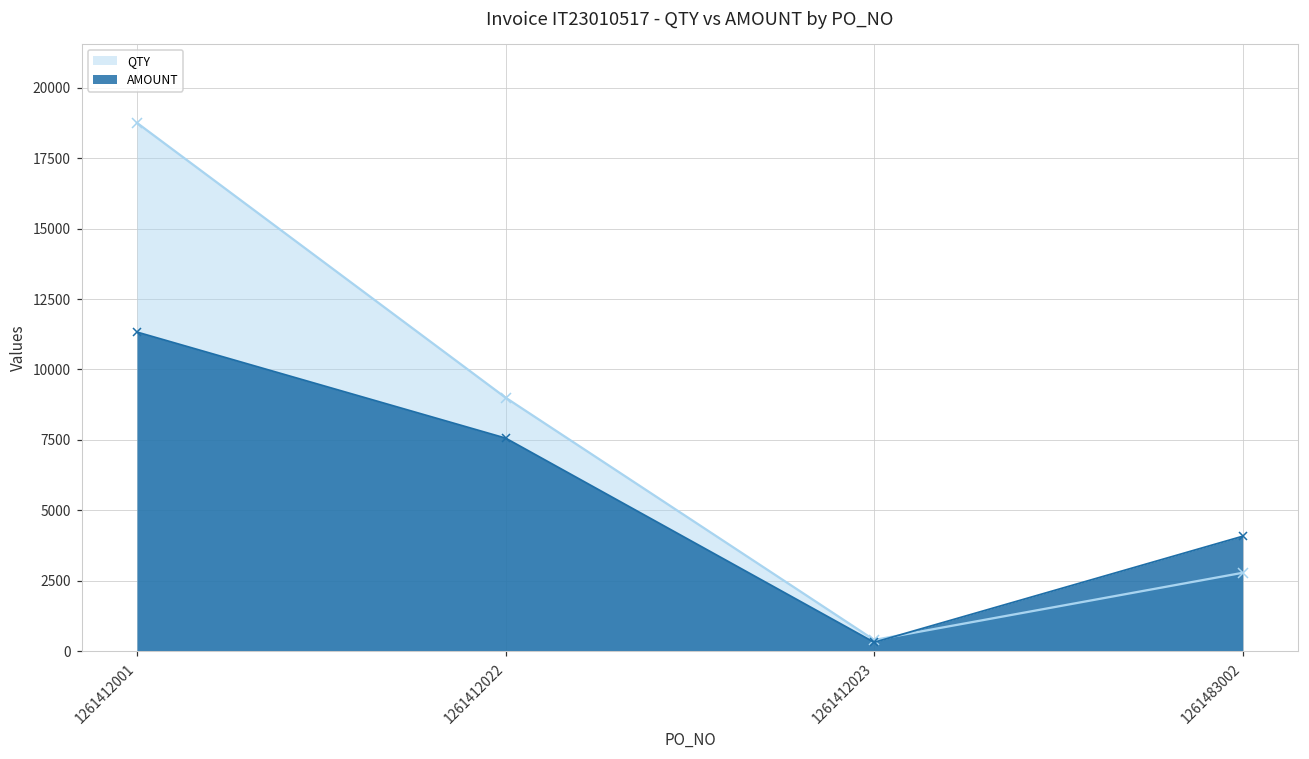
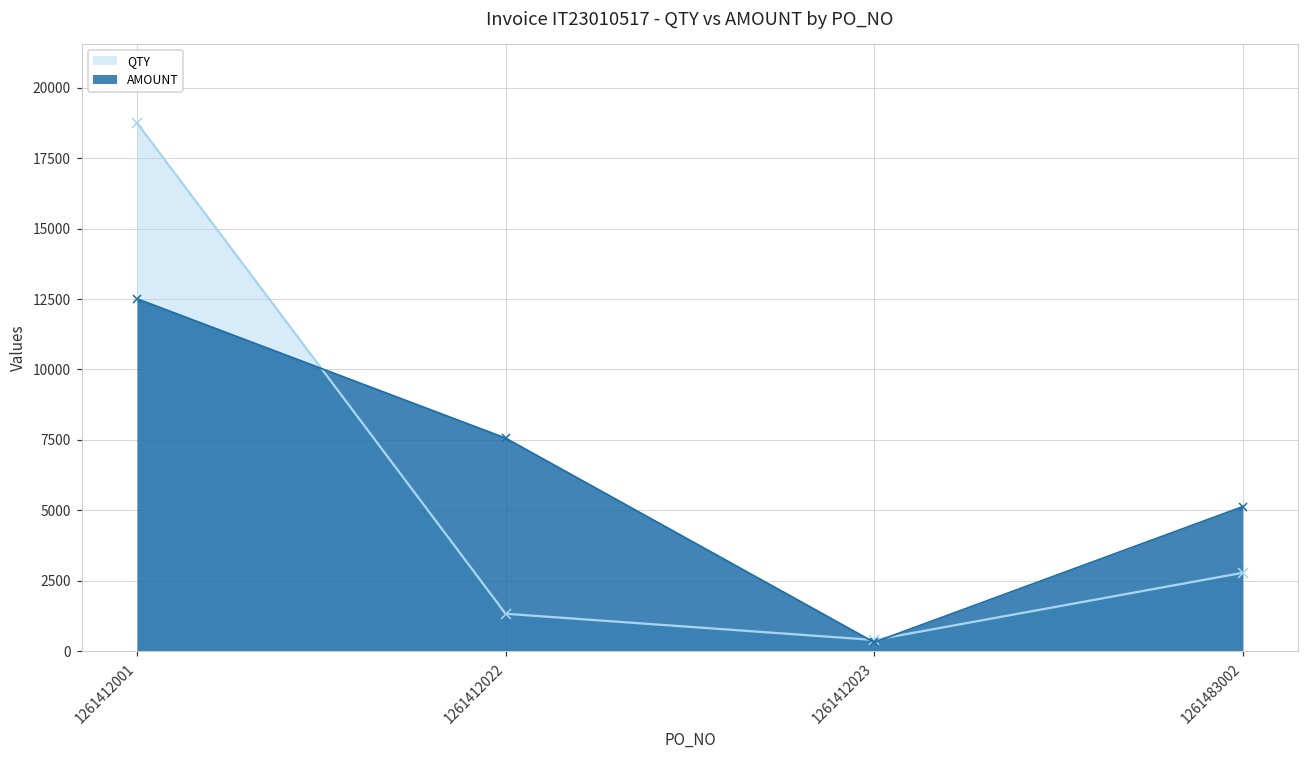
AMOUNT, 1261412001: 11300 -> 12500
QTY, 1261412022: 9000 -> 1300
AMOUNT, 1261483002: 4100 -> 5100
